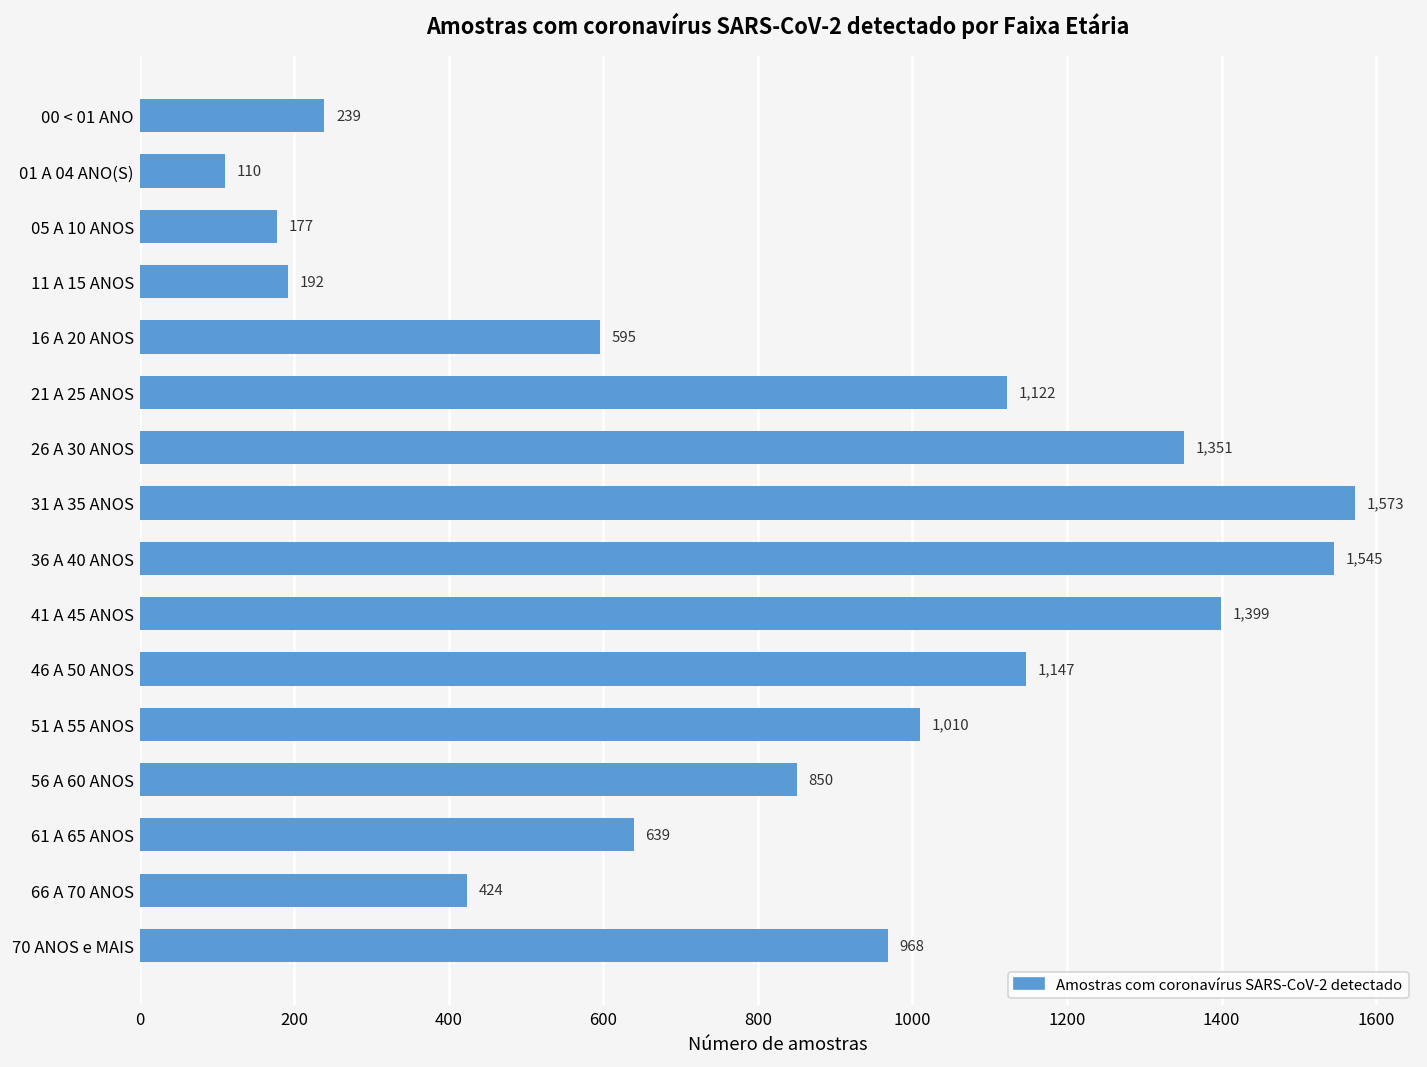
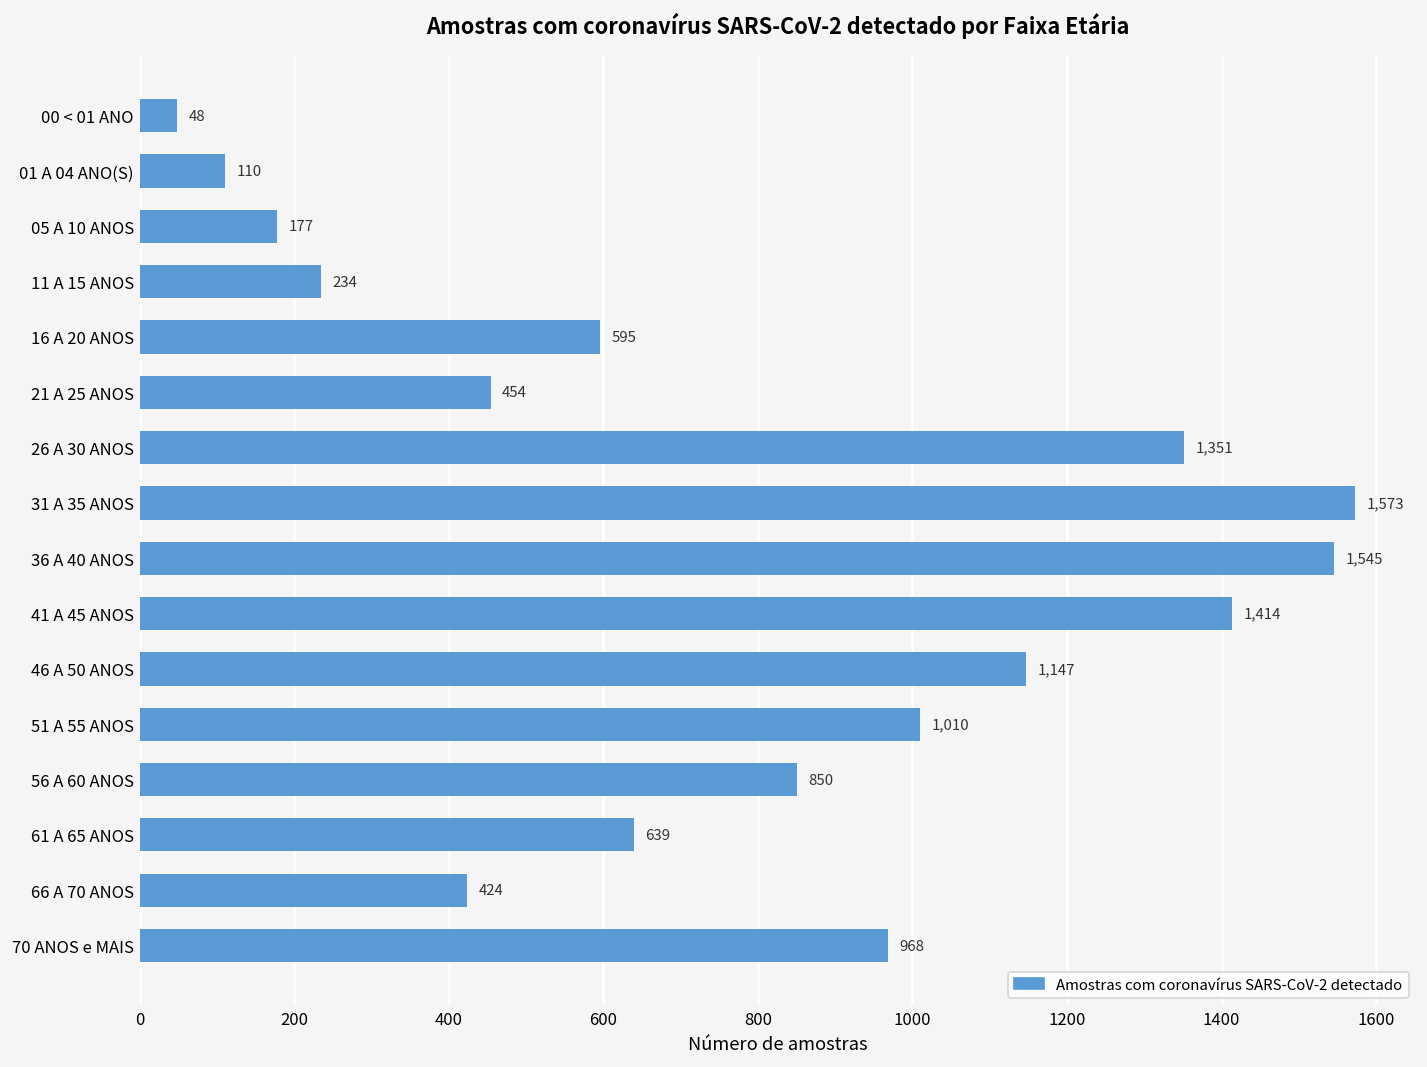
00 < 01 ANO: 239 -> 48
11 A 15 ANOS: 192 -> 234
21 A 25 ANOS: 1,122 -> 454
41 A 45 ANOS: 1,399 -> 1,414
